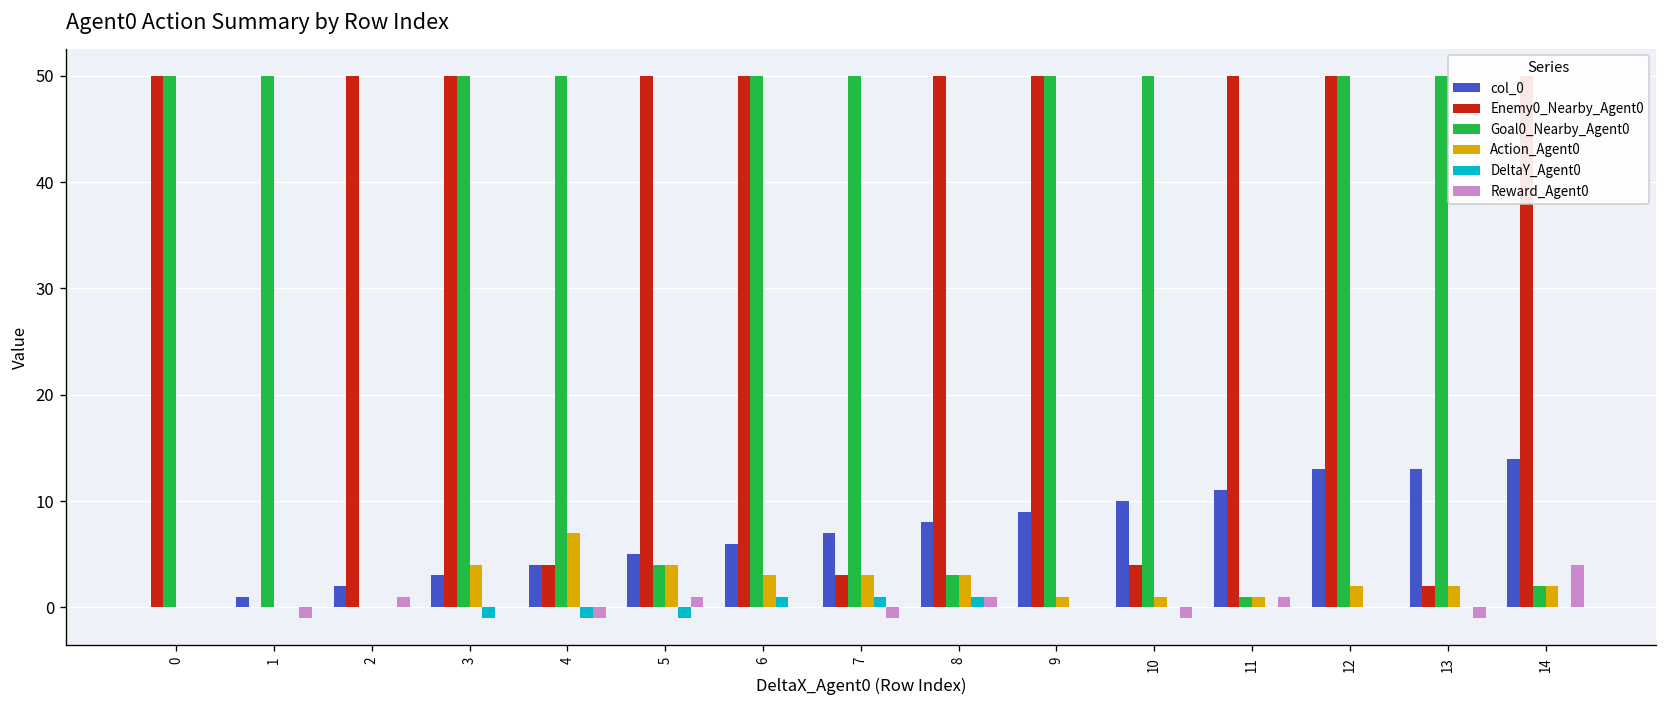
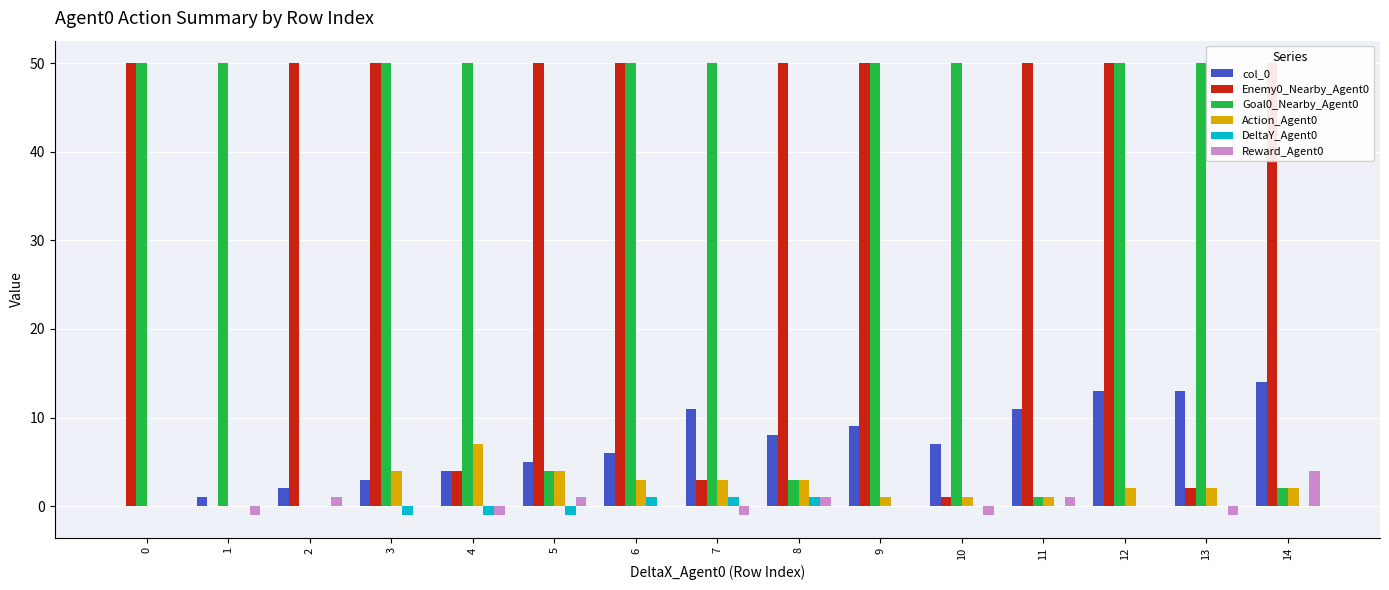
col_0, 7: 7 -> 11
col_0, 10: 10 -> 7
Enemy0_Nearby_Agent0, 10: 4 -> 1
